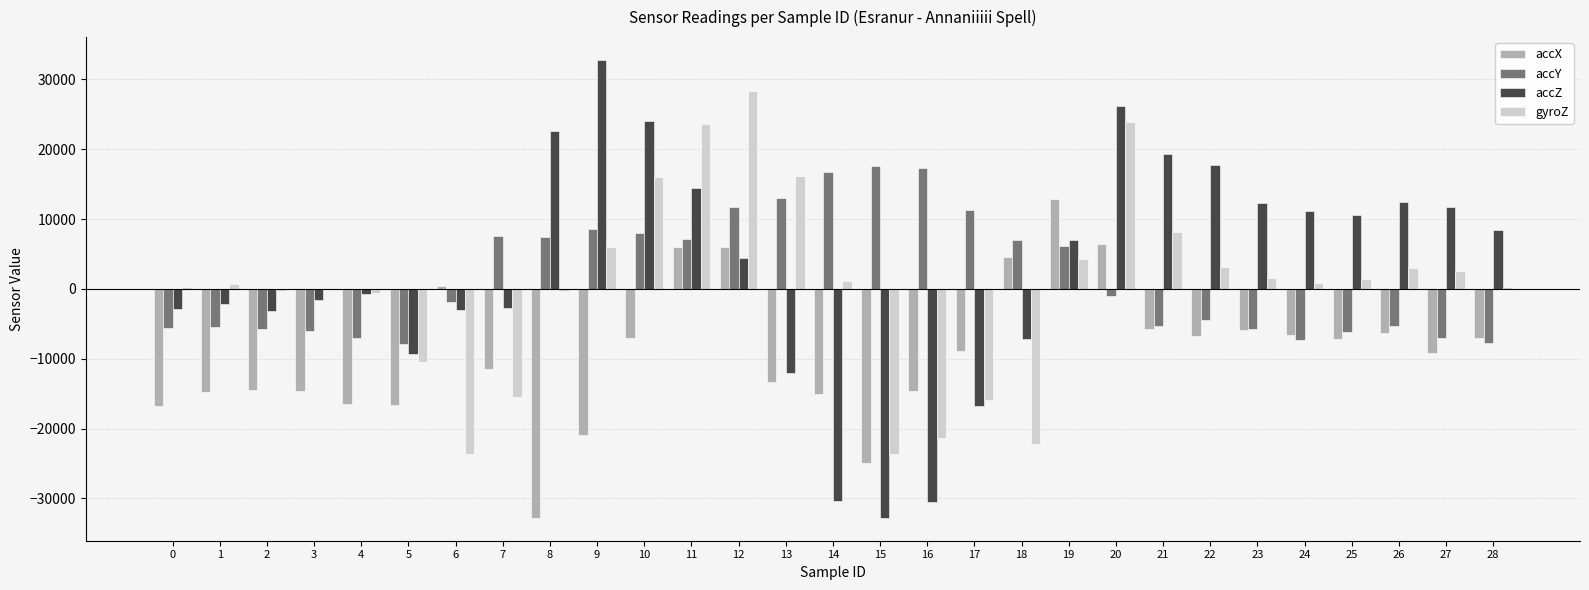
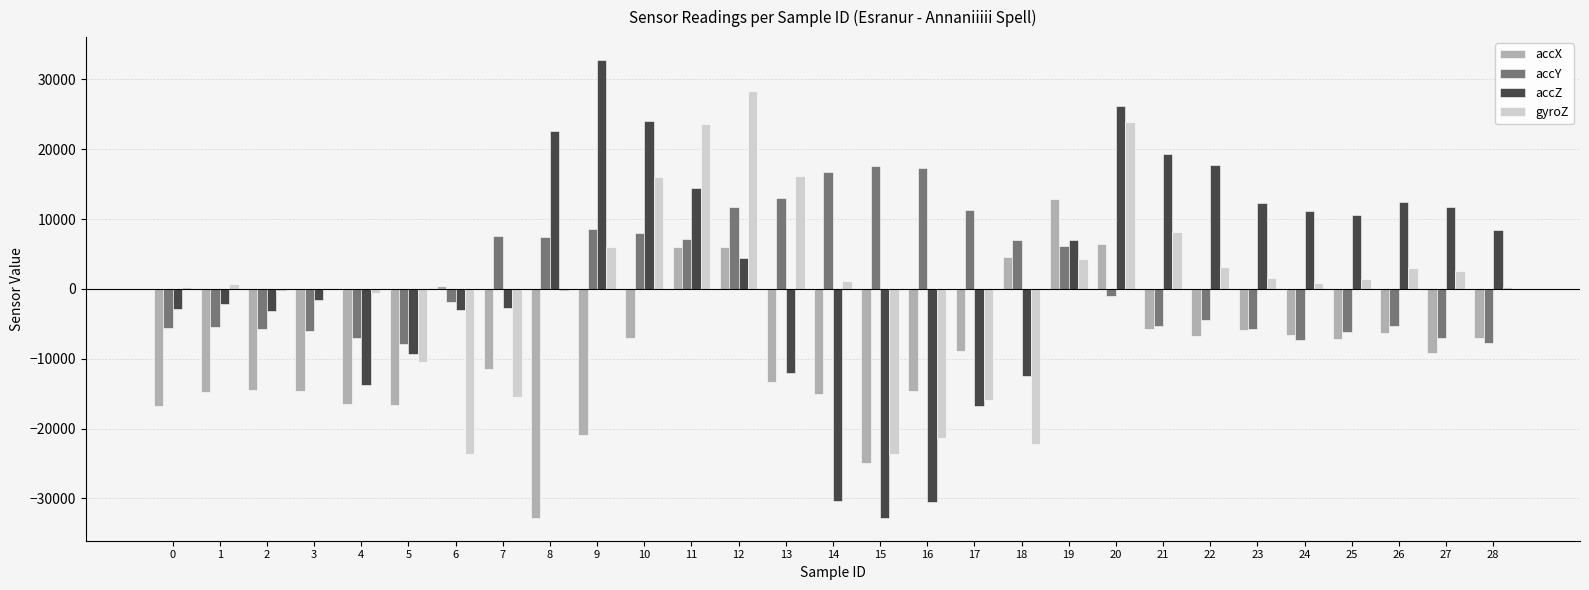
accZ, 4: -1000 -> -14000
accZ, 18: -7000 -> -12000
